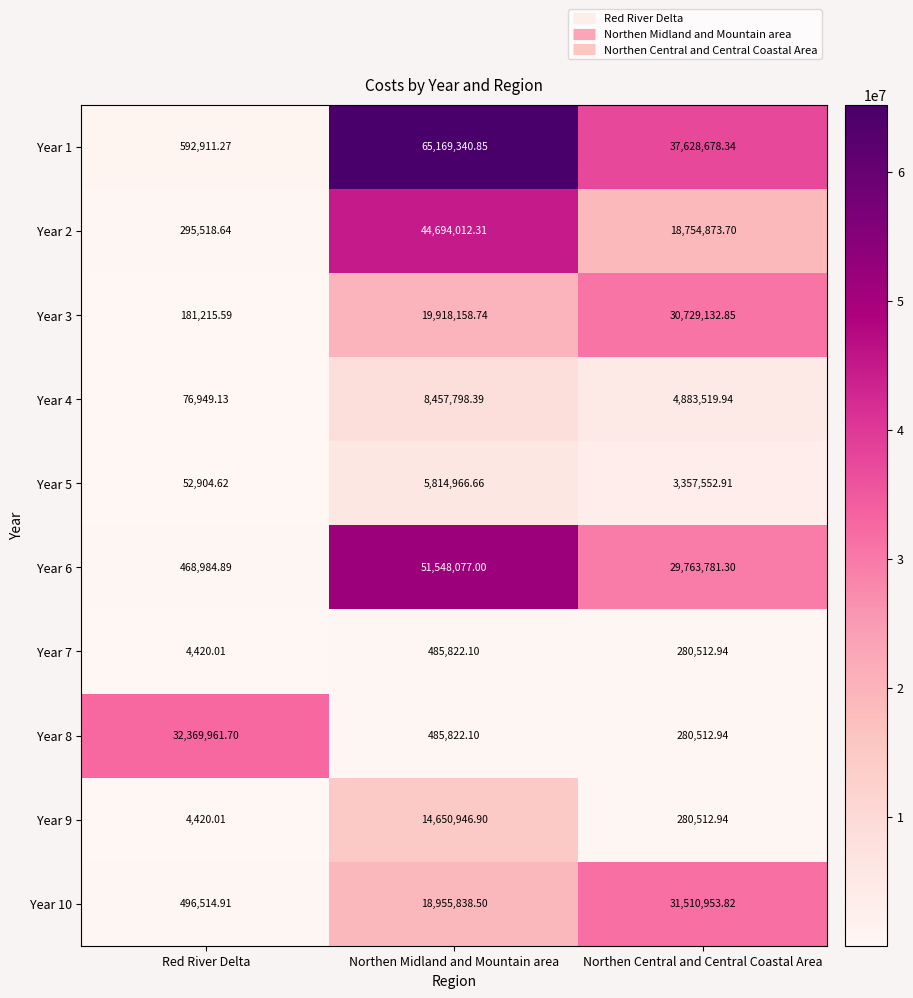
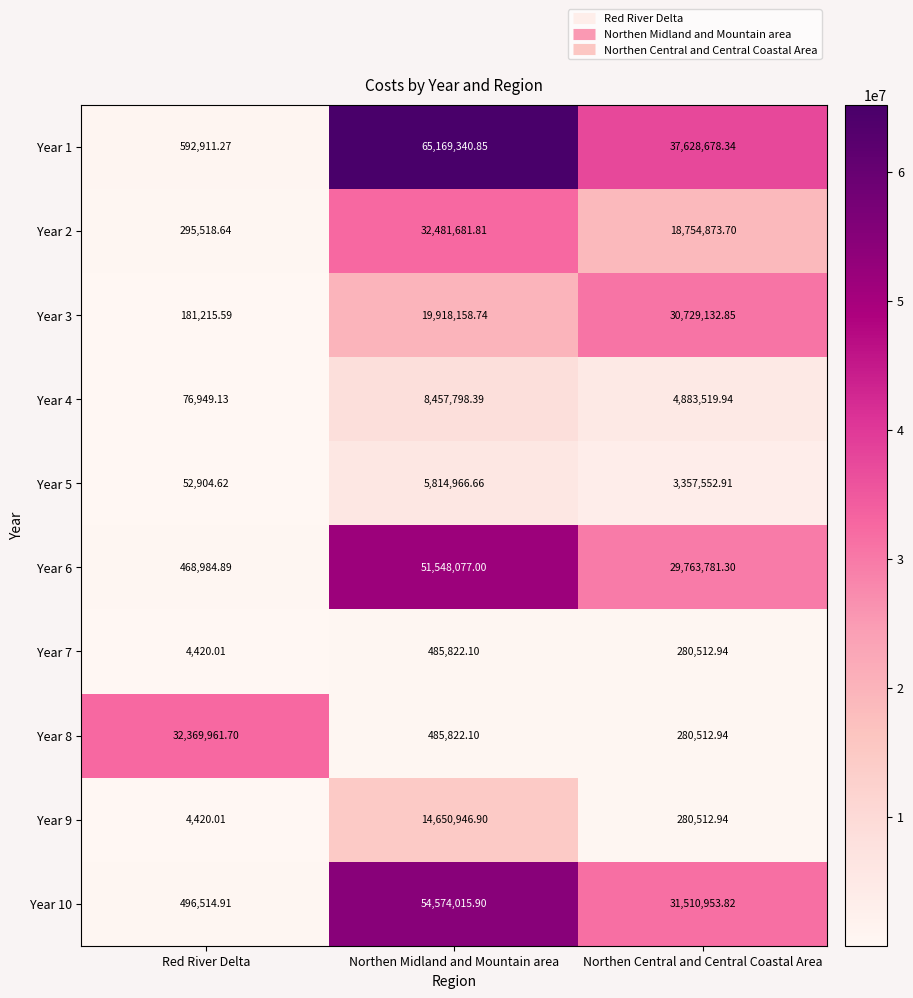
Year 2, Northen Midland and Mountain area: 44,694,012.31 -> 32,481,681.81
Year 10, Northen Midland and Mountain area: 18,955,838.50 -> 54,574,015.90
